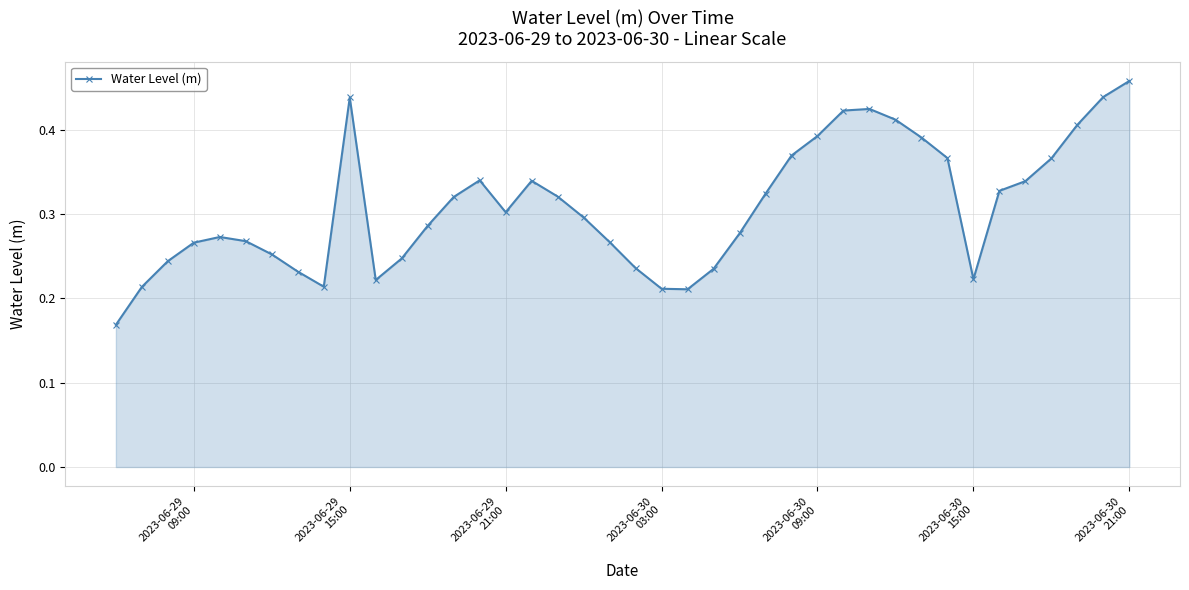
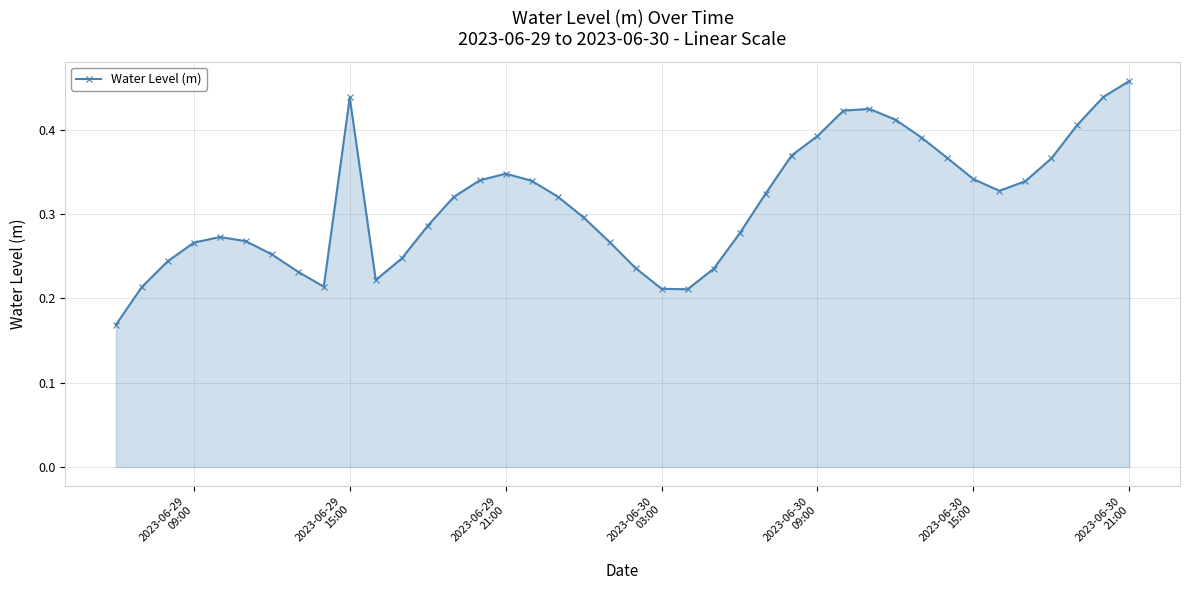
2023-06-29 21:00: 0.30 -> 0.35
2023-06-30 15:00: 0.22 -> 0.34
